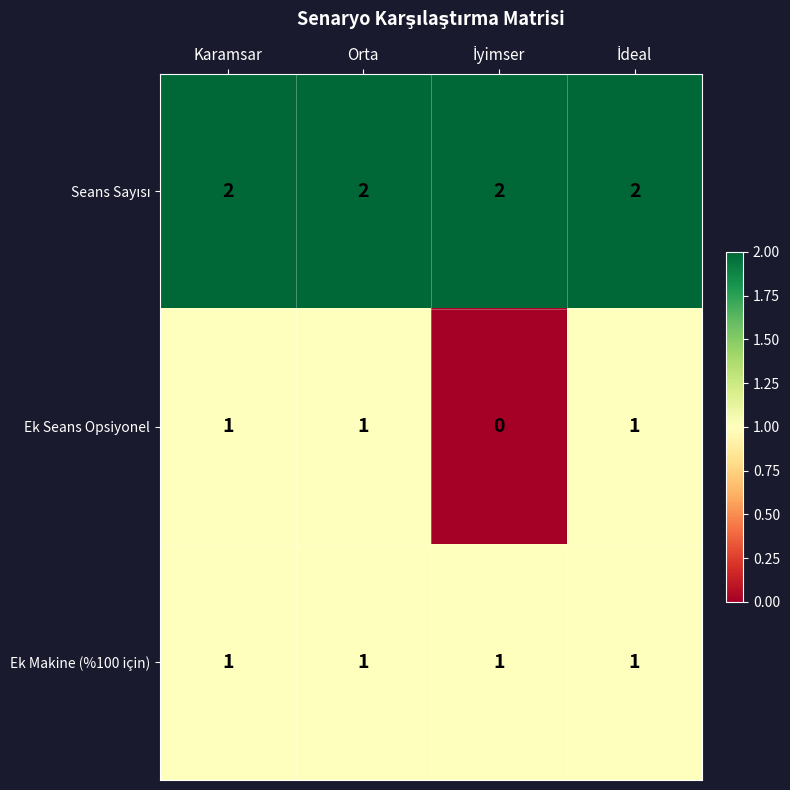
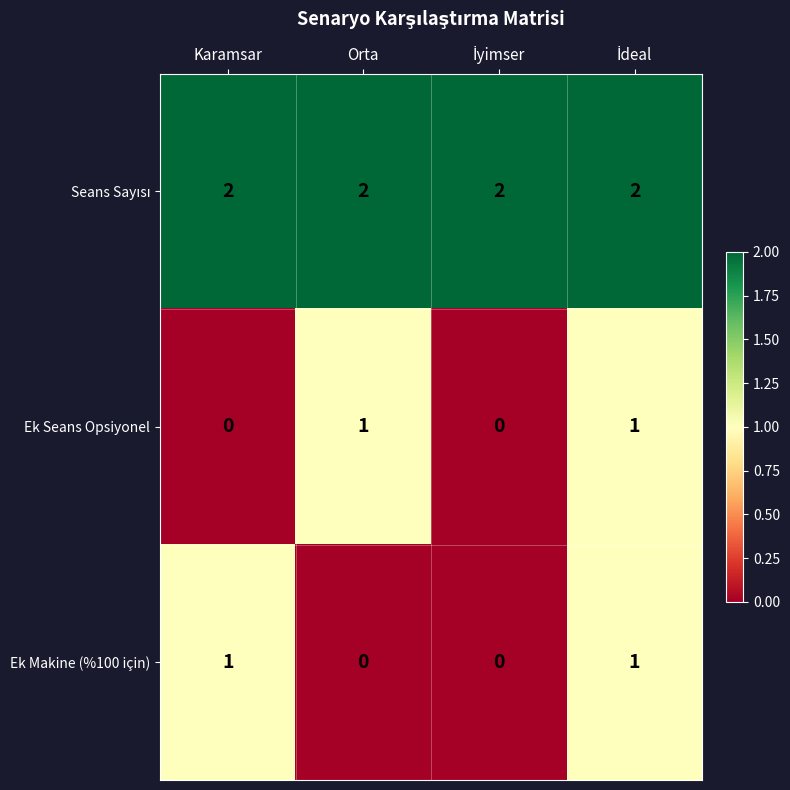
Ek Seans Opsiyonel, Karamsar: 1 -> 0
Ek Makine (%100 için), Orta: 1 -> 0
Ek Makine (%100 için), İyimser: 1 -> 0
